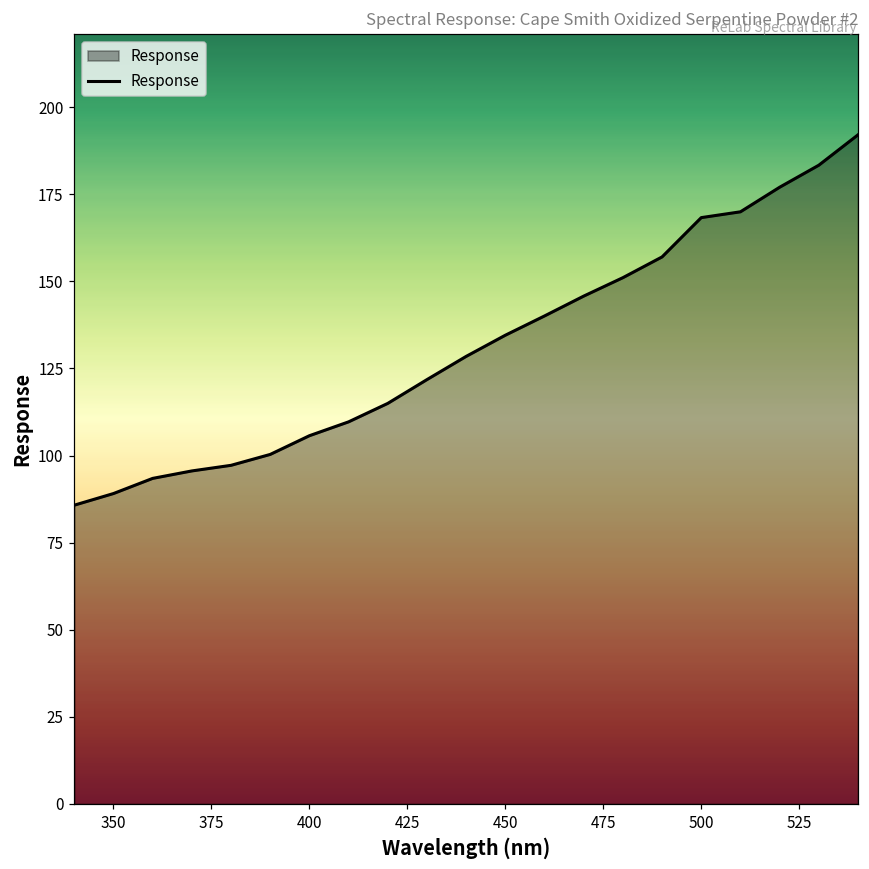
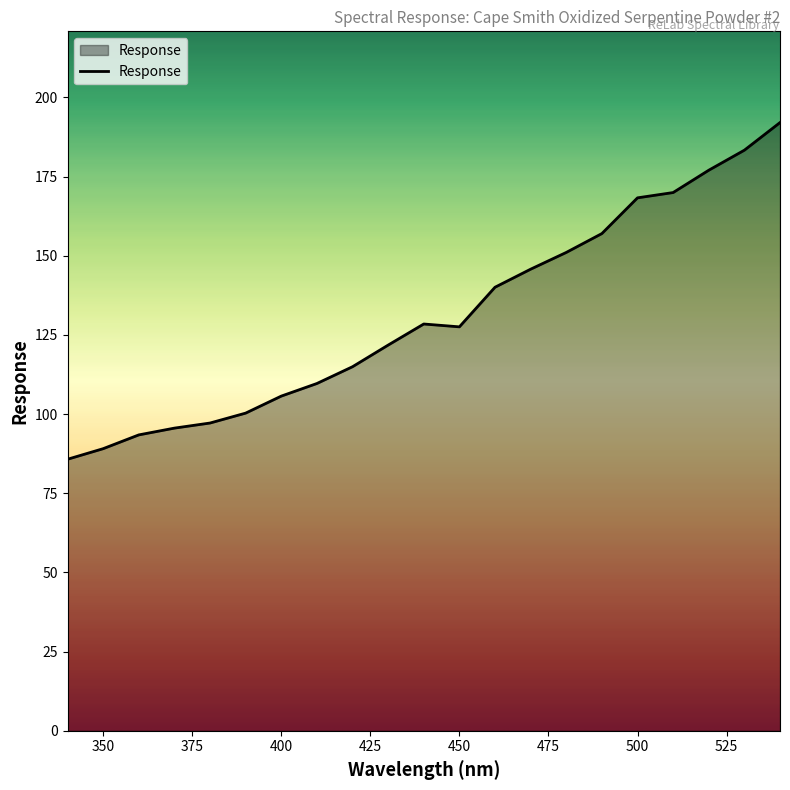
450: 135 -> 128
